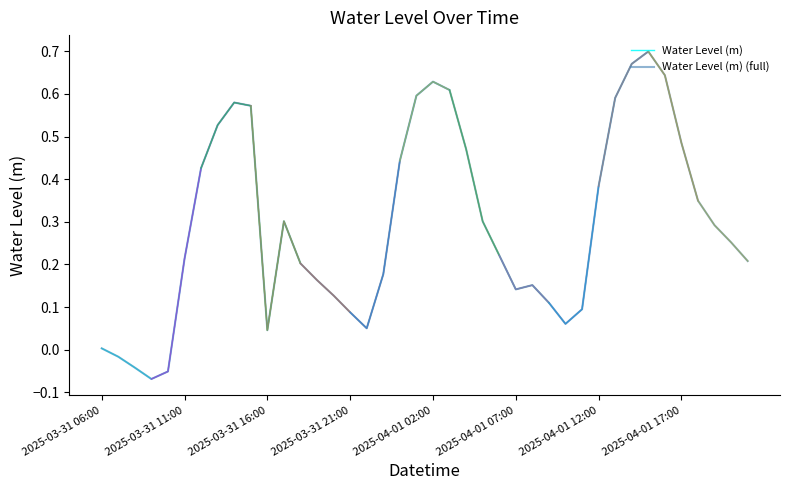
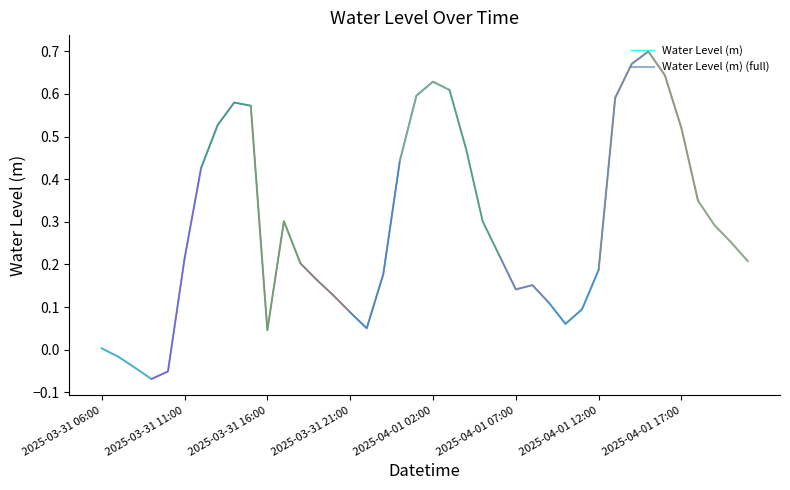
Water Level (m) (full), 2025-04-01 12:00: 0.38 -> 0.19
Water Level (m) (full), 2025-04-01 17:00: 0.48 -> 0.52
